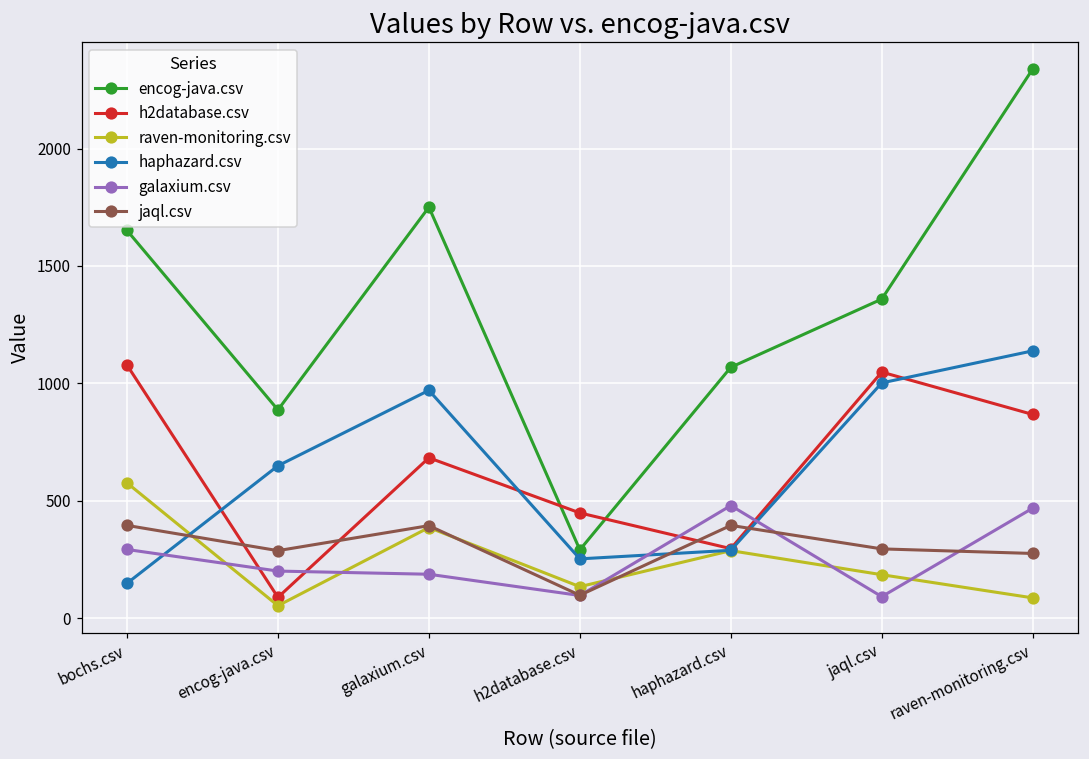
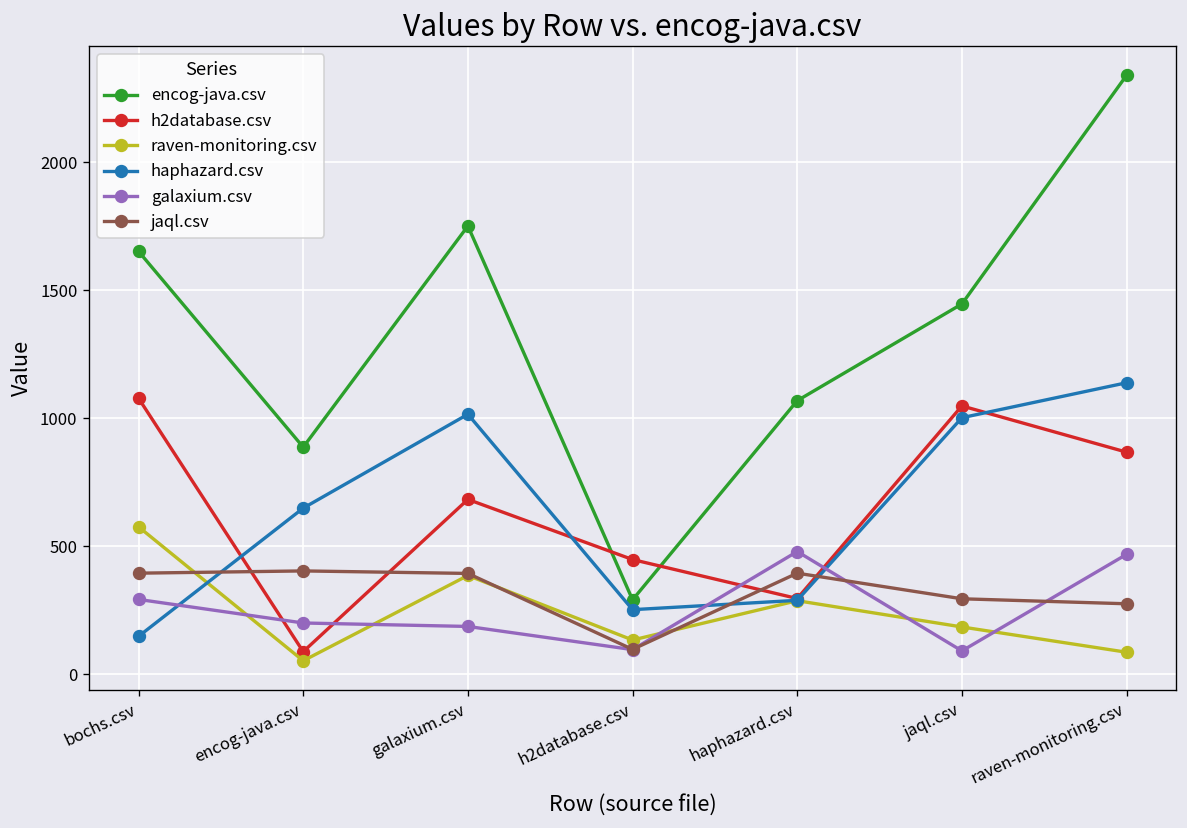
jaql.csv, encog-java.csv: 290 -> 400
haphazard.csv, galaxium.csv: 970 -> 1020
encog-java.csv, jaql.csv: 1360 -> 1450
